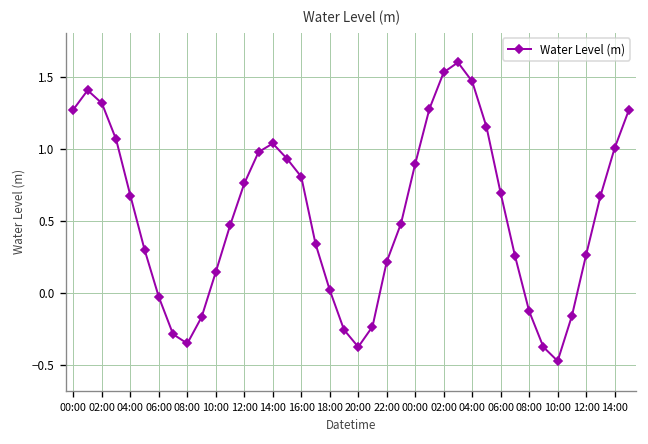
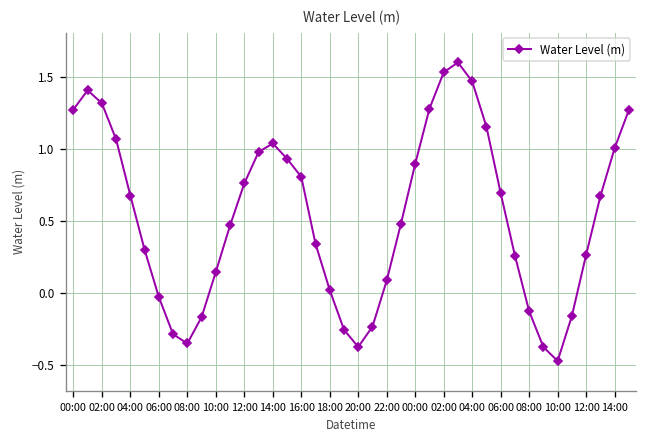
22:00: 0.21 -> 0.08
